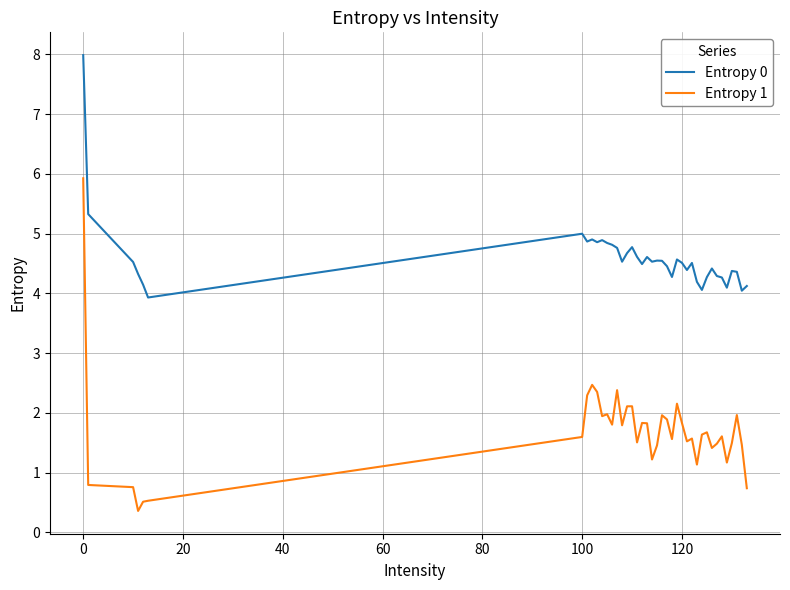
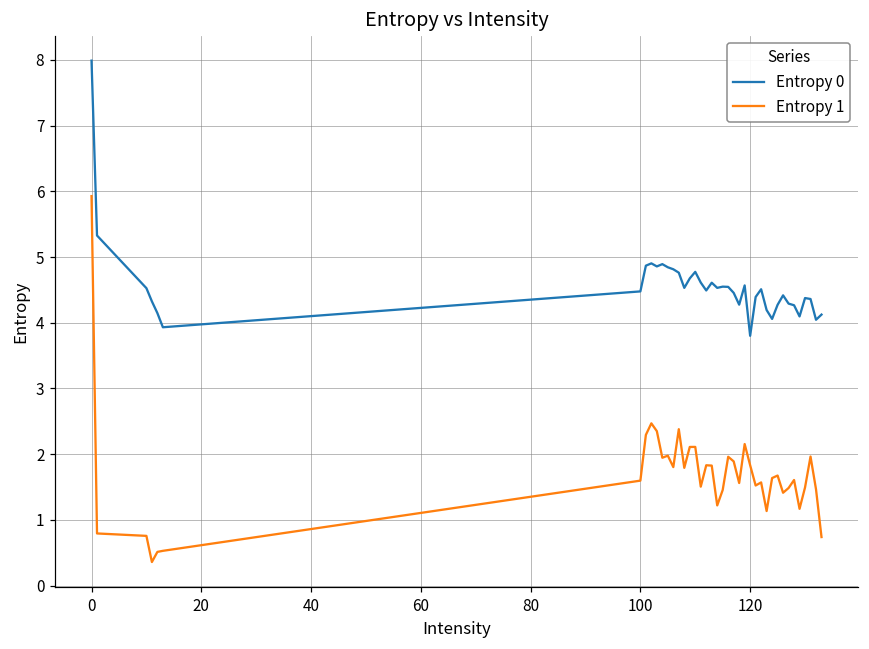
Entropy 0, 100: 5.0 -> 4.5
Entropy 0, 120: 4.5 -> 3.8
